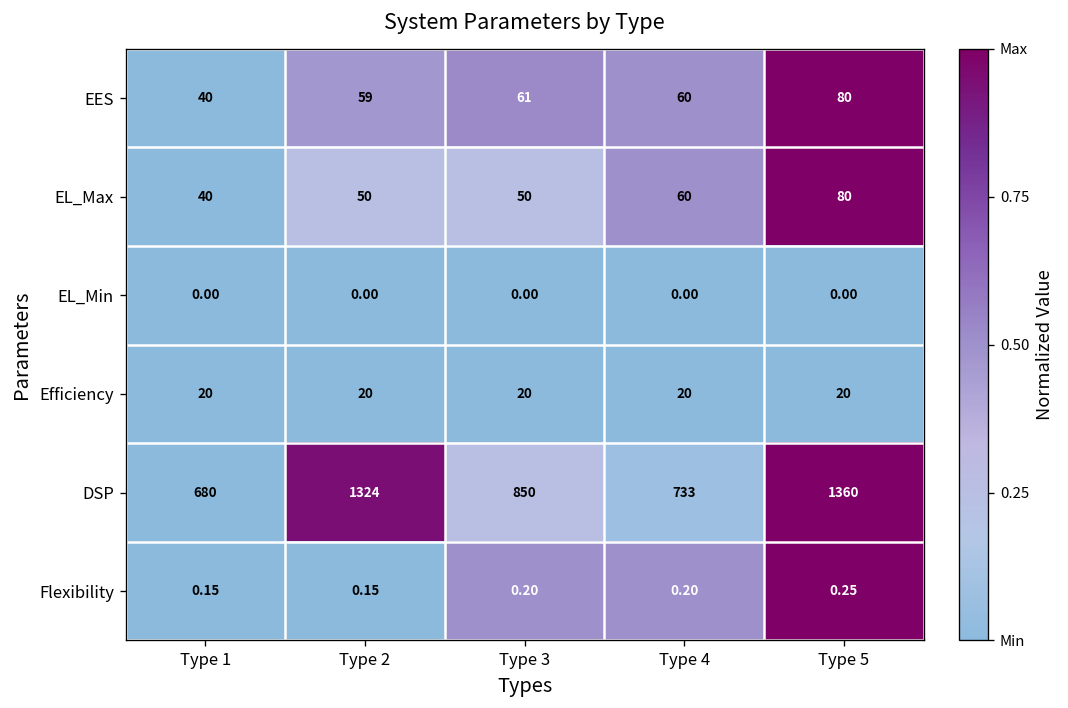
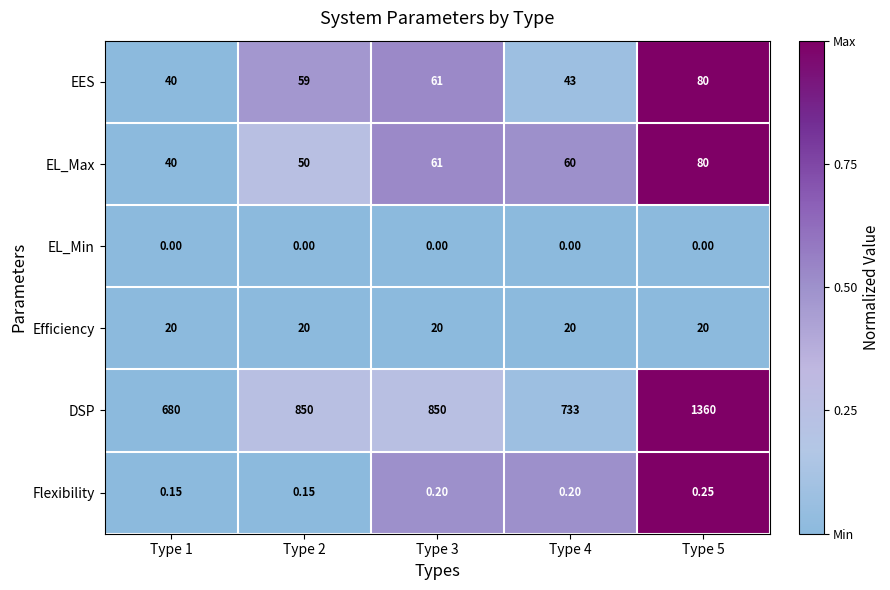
EES, Type 4: 60 -> 43
EL_Max, Type 3: 50 -> 61
DSP, Type 2: 1324 -> 850
